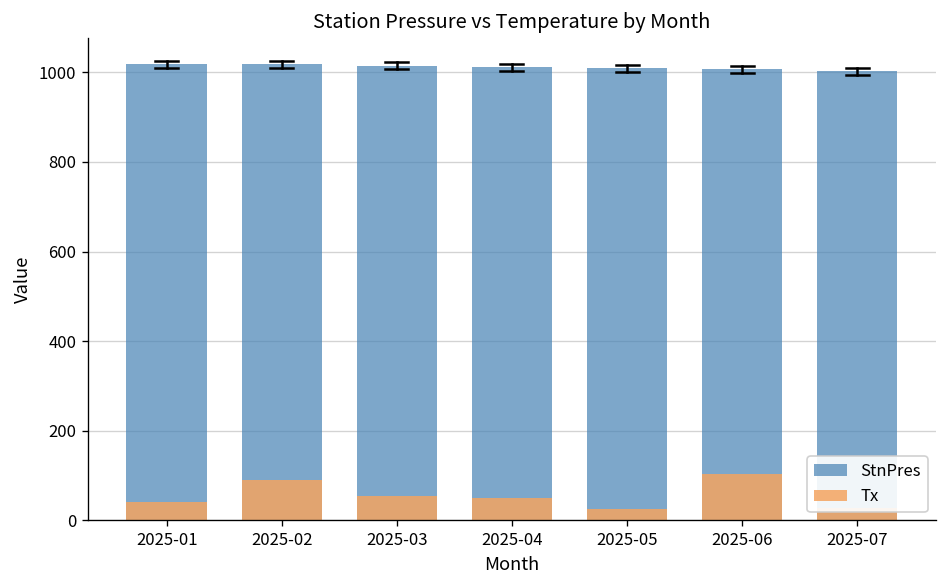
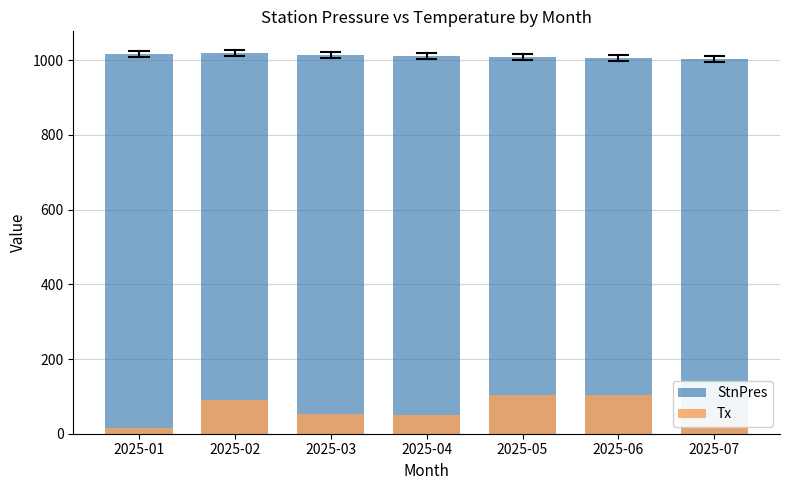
Tx, 2025-01: 40 -> 20
Tx, 2025-05: 30 -> 100
